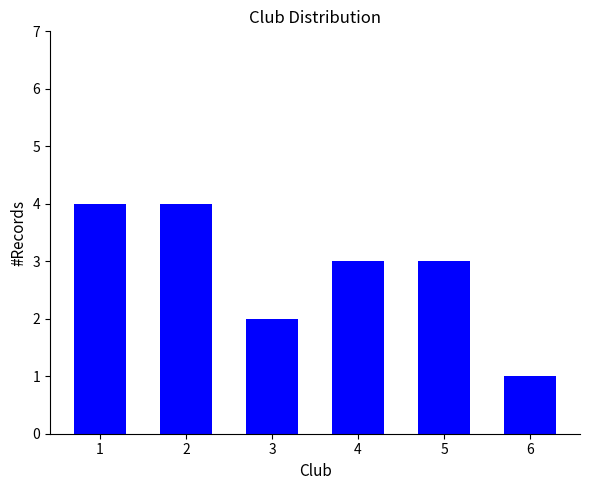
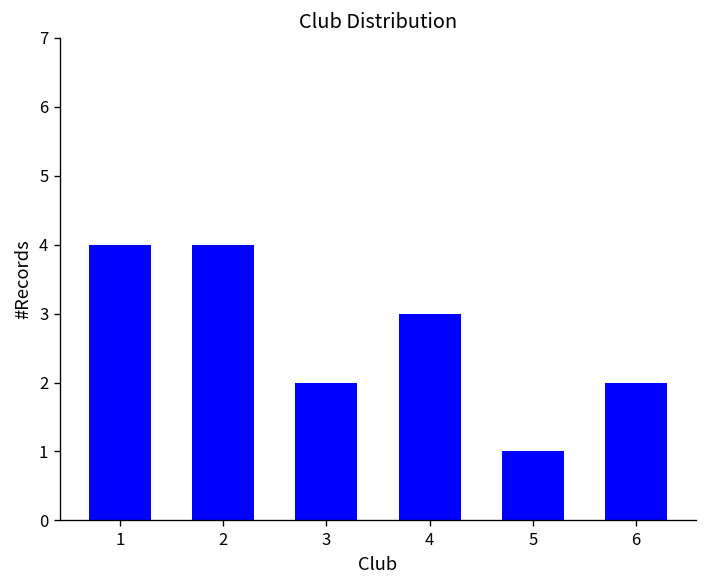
5: 3 -> 1
6: 1 -> 2
